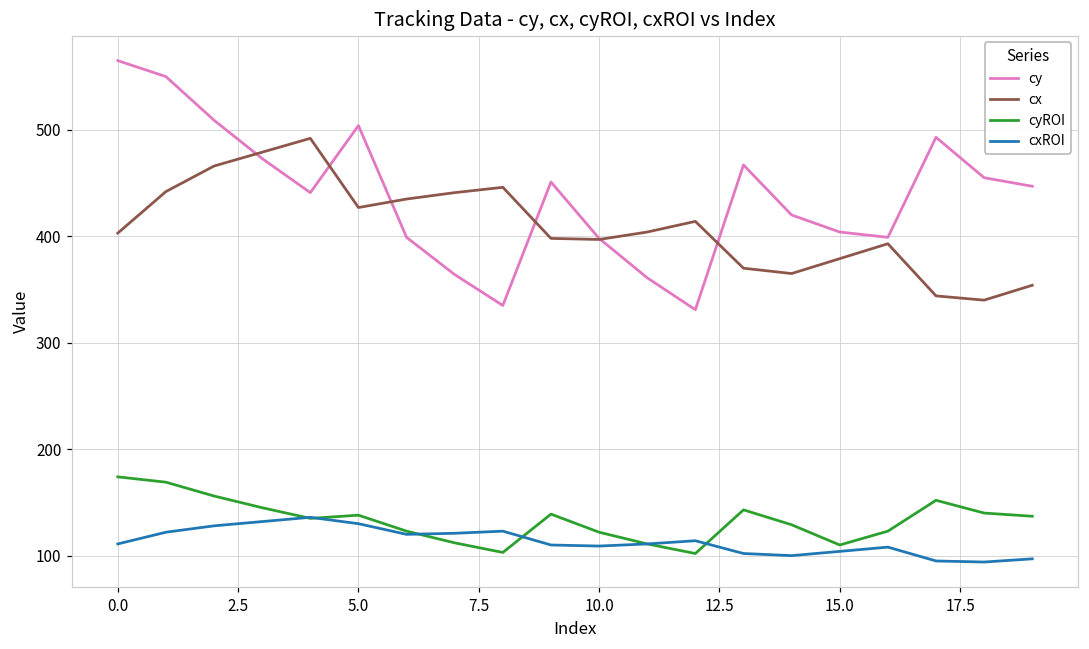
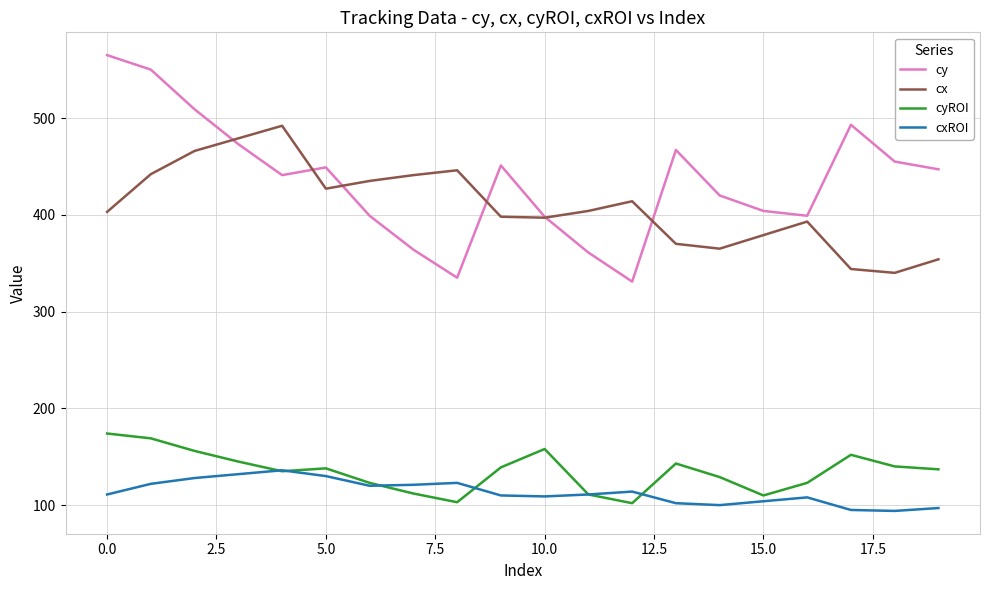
cy, 5.0: 500 -> 450
cyROI, 10.0: 120 -> 160
